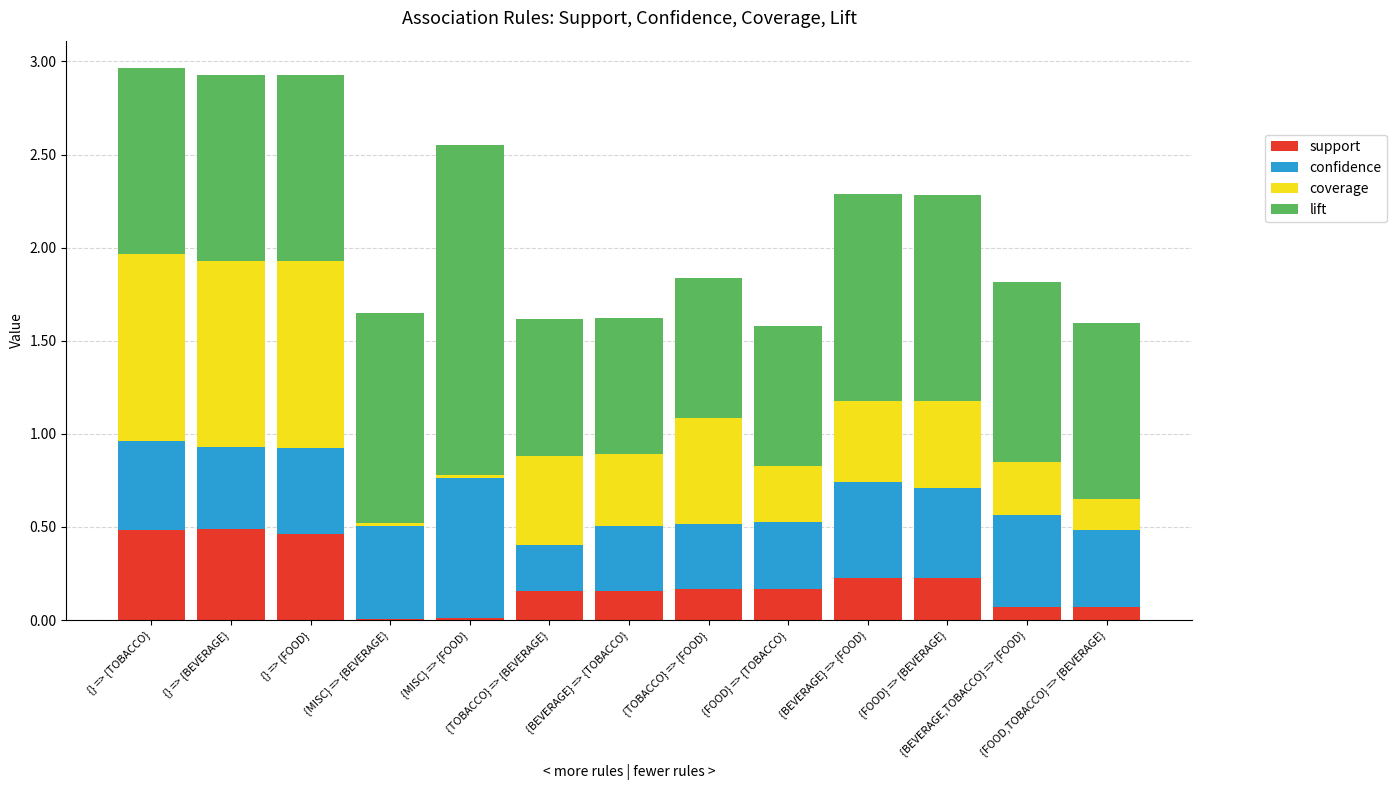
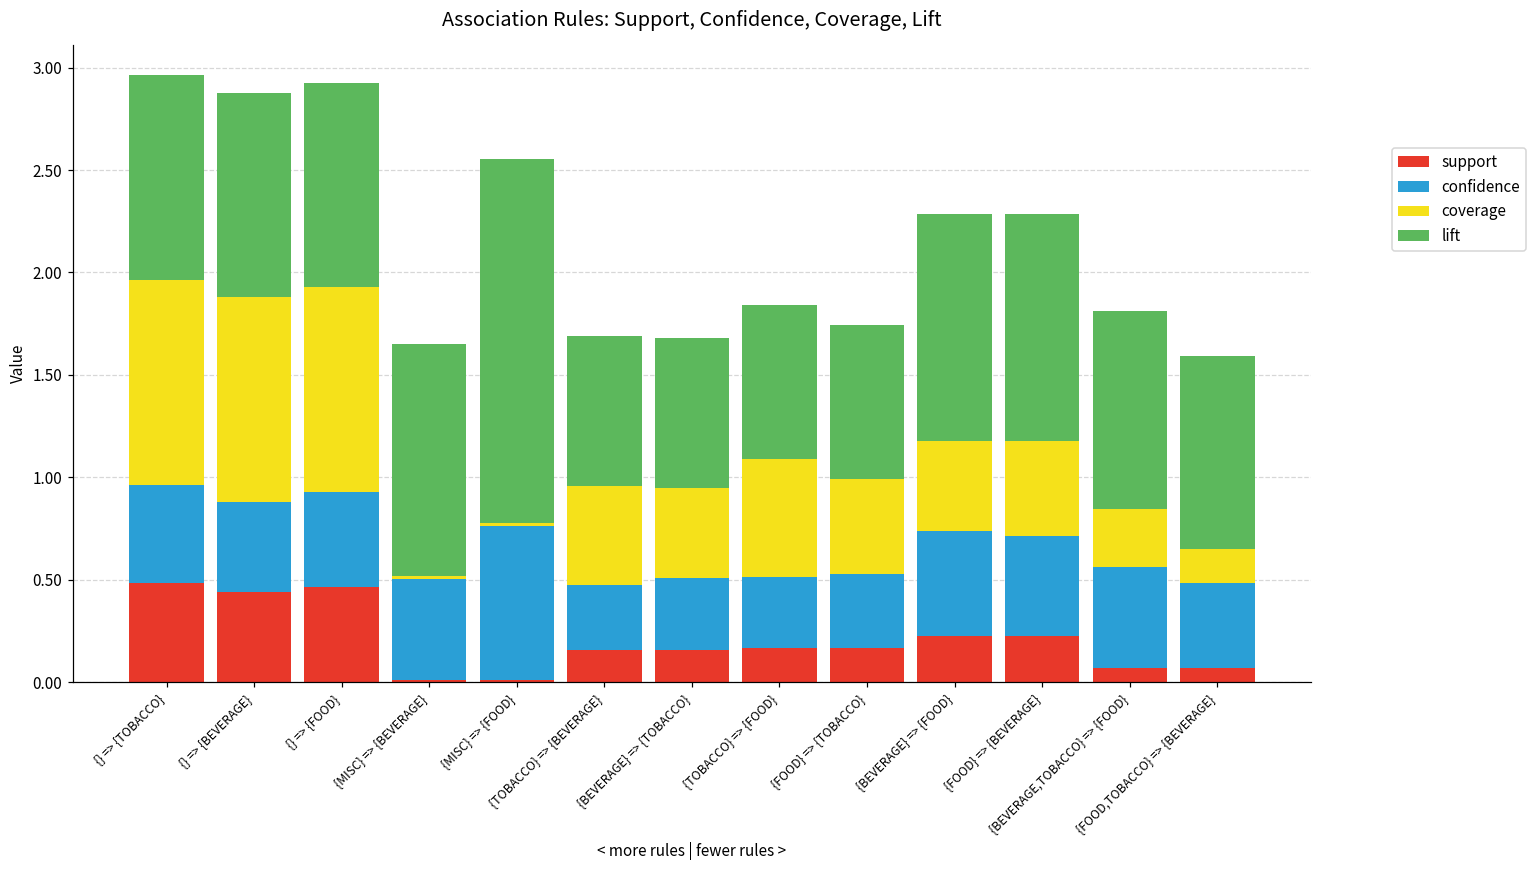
support, {} => {BEVERAGE}: 0.49 -> 0.44
confidence, {TOBACCO} => {BEVERAGE}: 0.25 -> 0.32
coverage, {BEVERAGE} => {TOBACCO}: 0.39 -> 0.44
coverage, {FOOD} => {TOBACCO}: 0.30 -> 0.46
